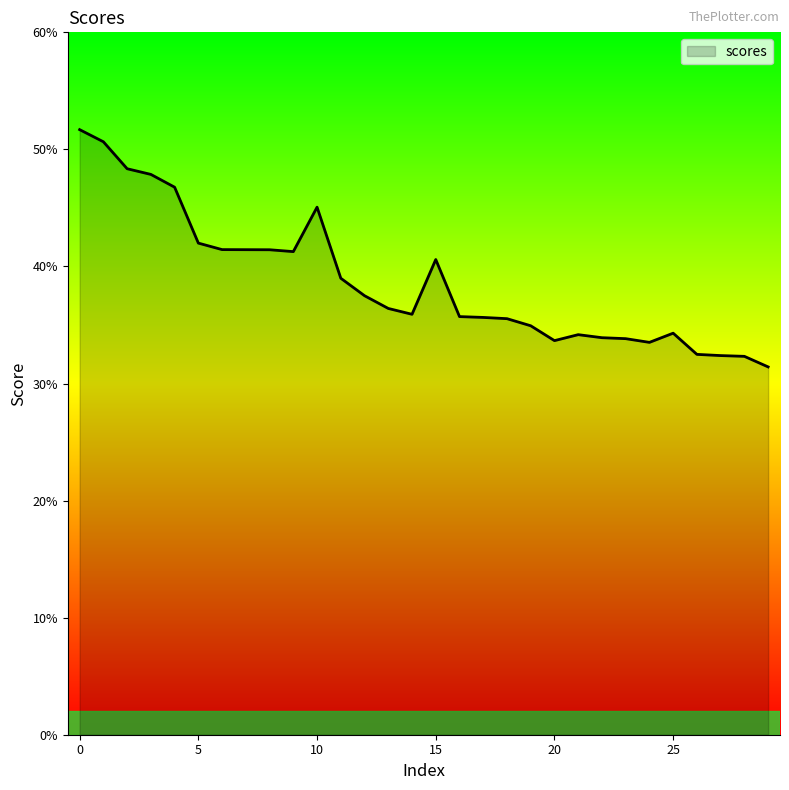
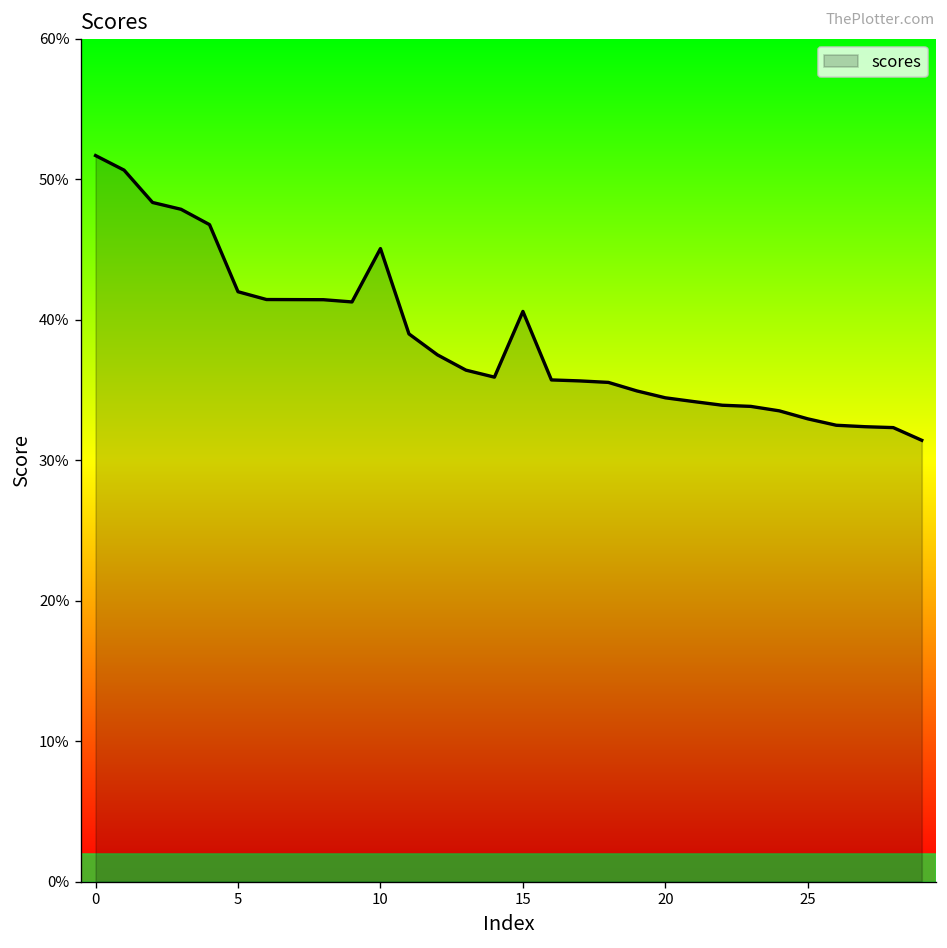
20: 33.7% -> 34.4%
25: 34.3% -> 32.9%
